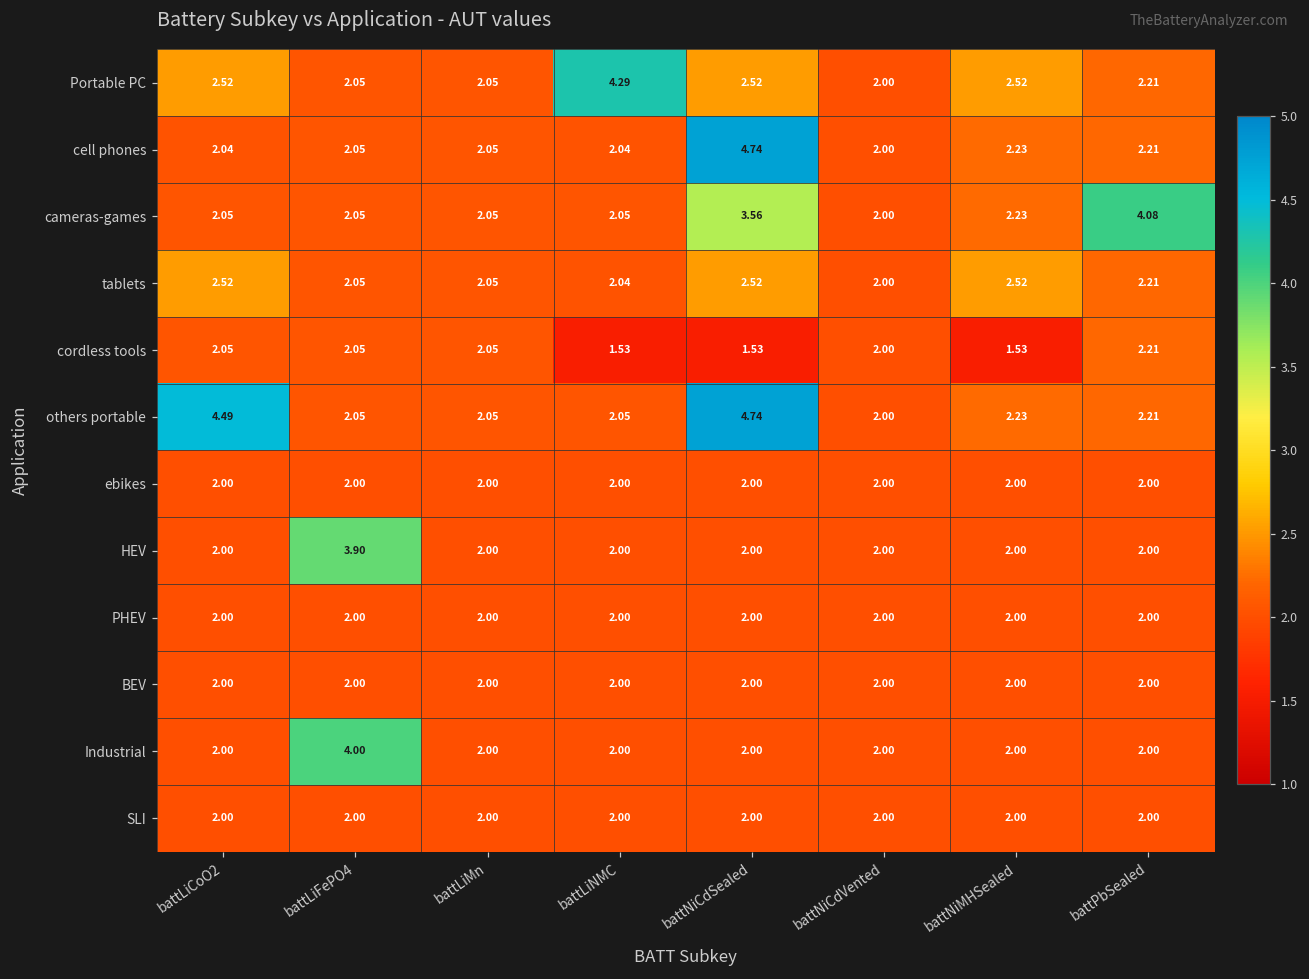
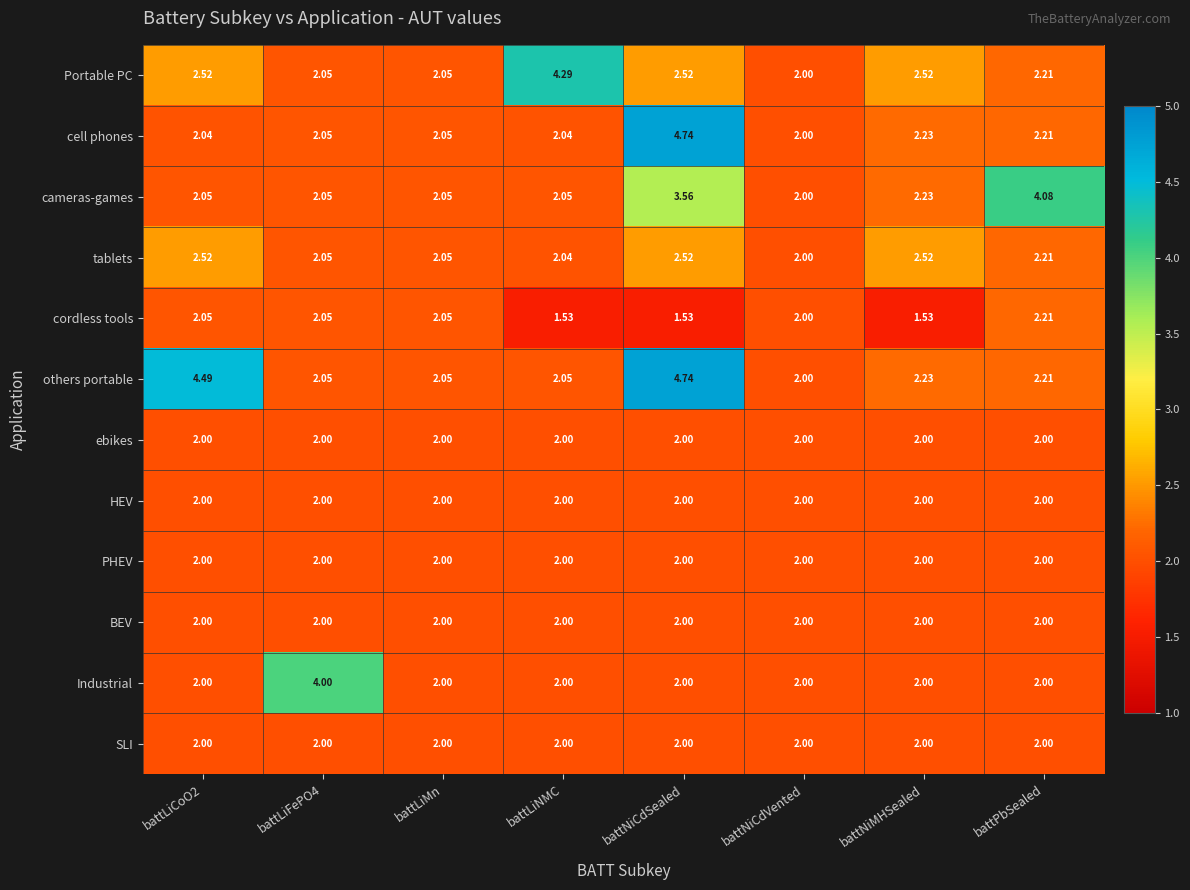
HEV, battLiFePO4: 3.90 -> 2.00
